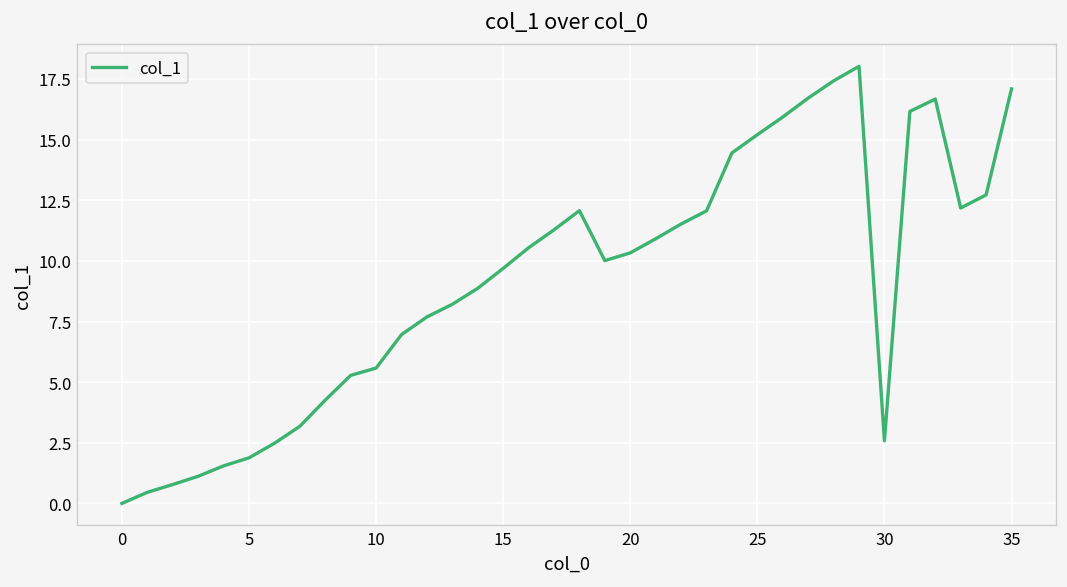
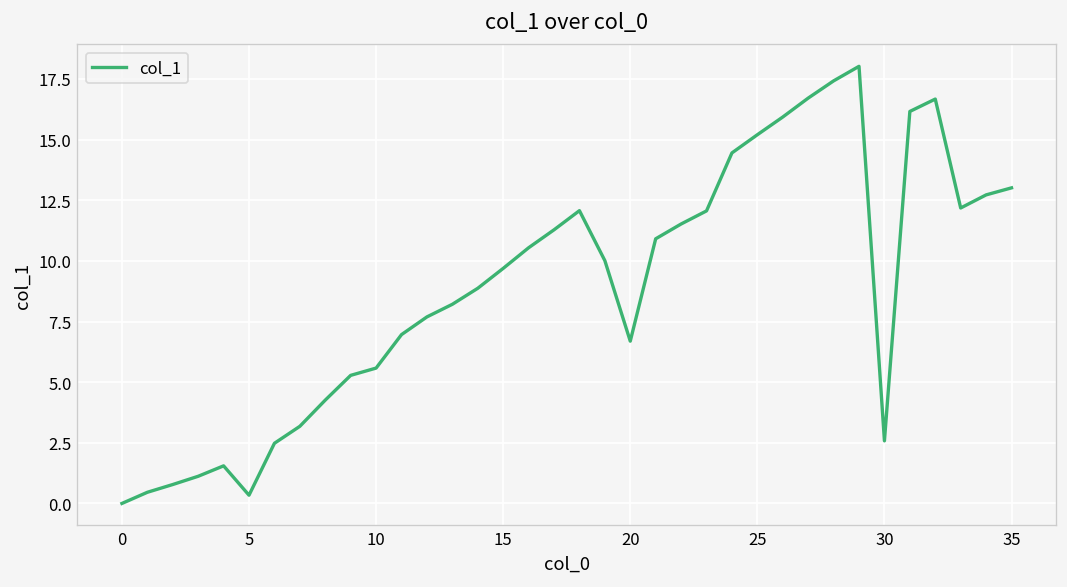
5: 1.9 -> 0.3
20: 10.3 -> 6.7
35: 17.1 -> 13.0
